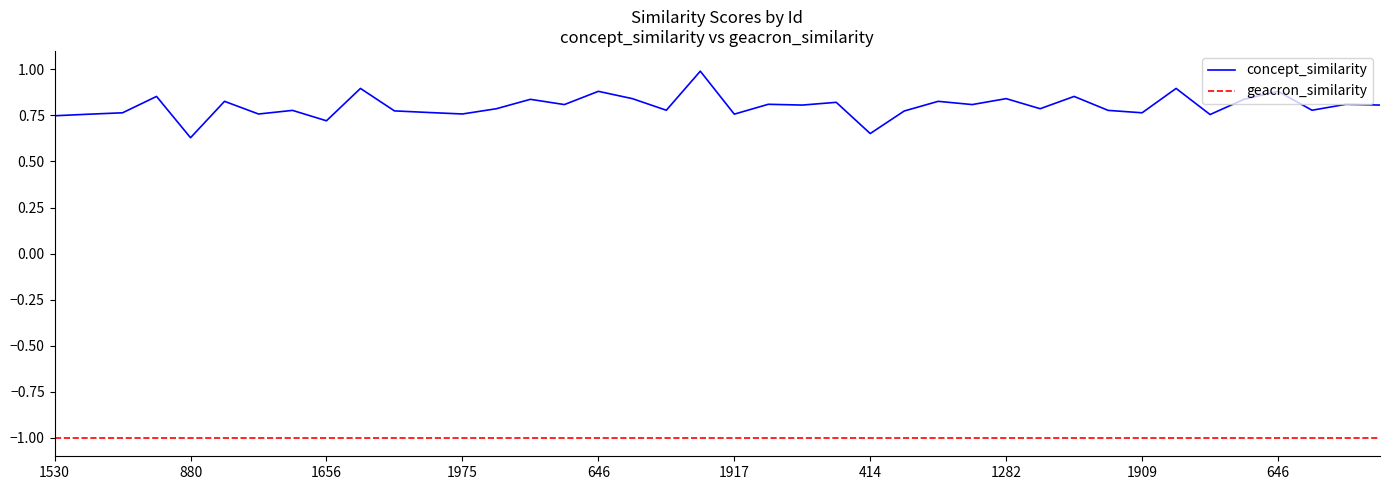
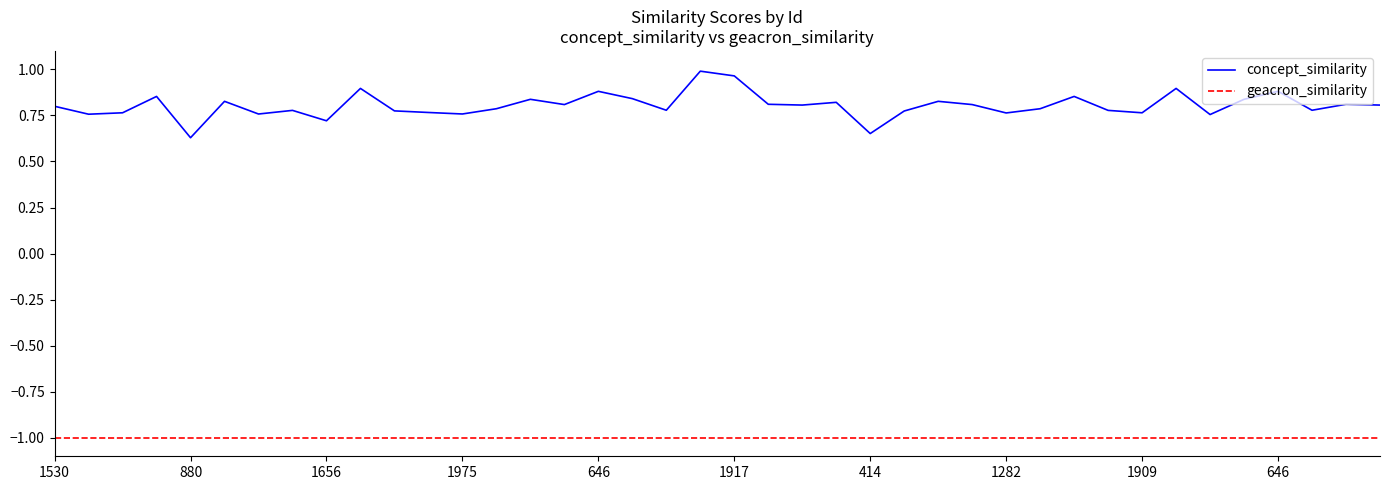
concept_similarity, 1530: 0.75 -> 0.80
concept_similarity, 1917: 0.76 -> 0.96
concept_similarity, 1282: 0.84 -> 0.76
